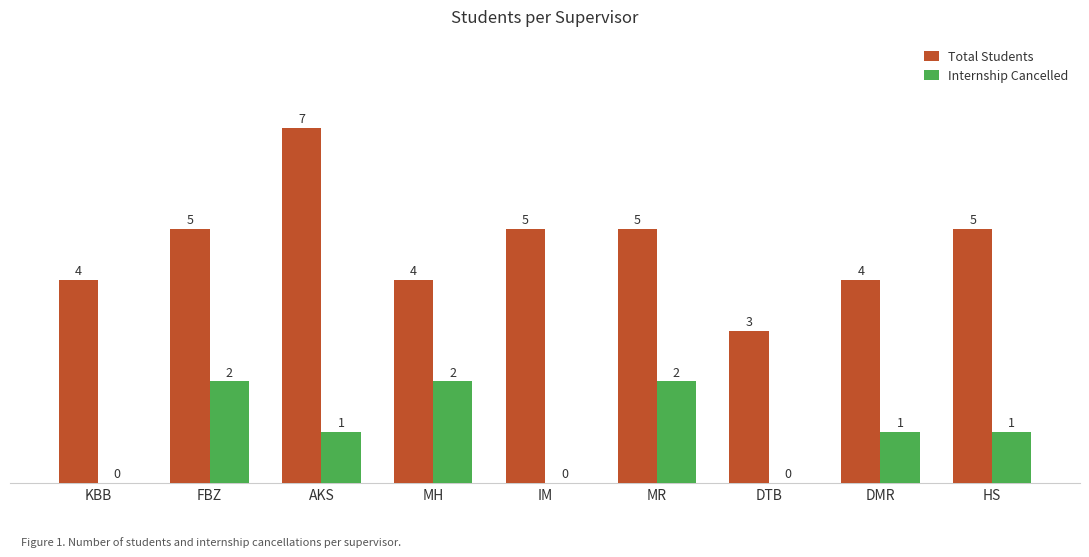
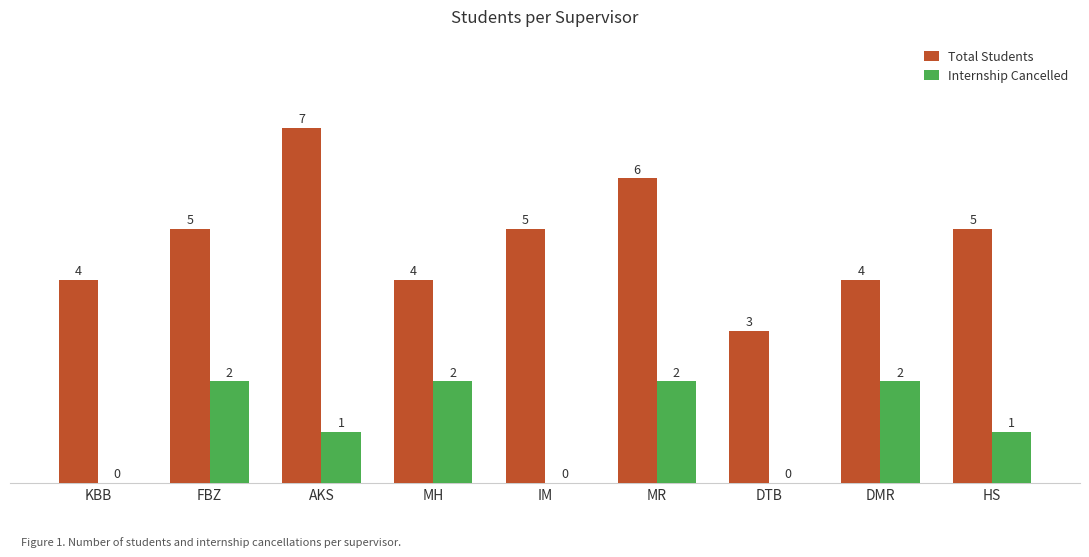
Total Students, MR: 5 -> 6
Internship Cancelled, DMR: 1 -> 2
